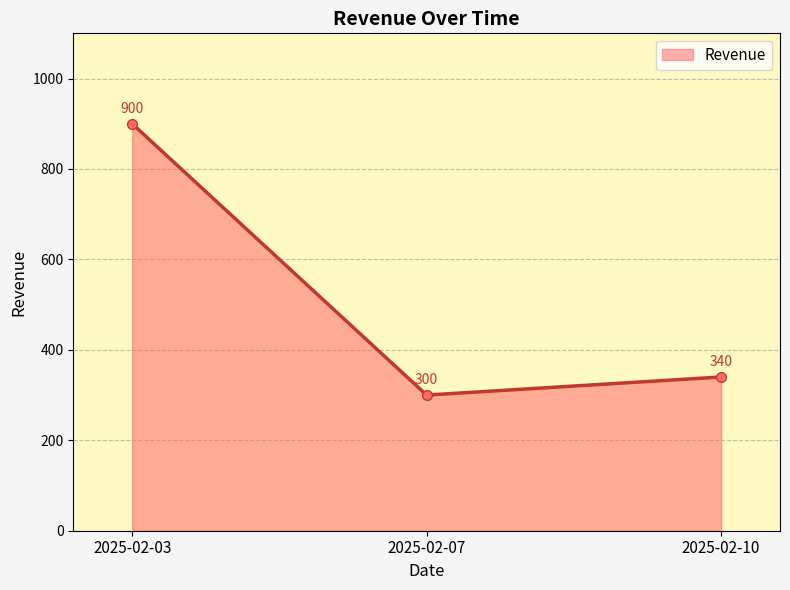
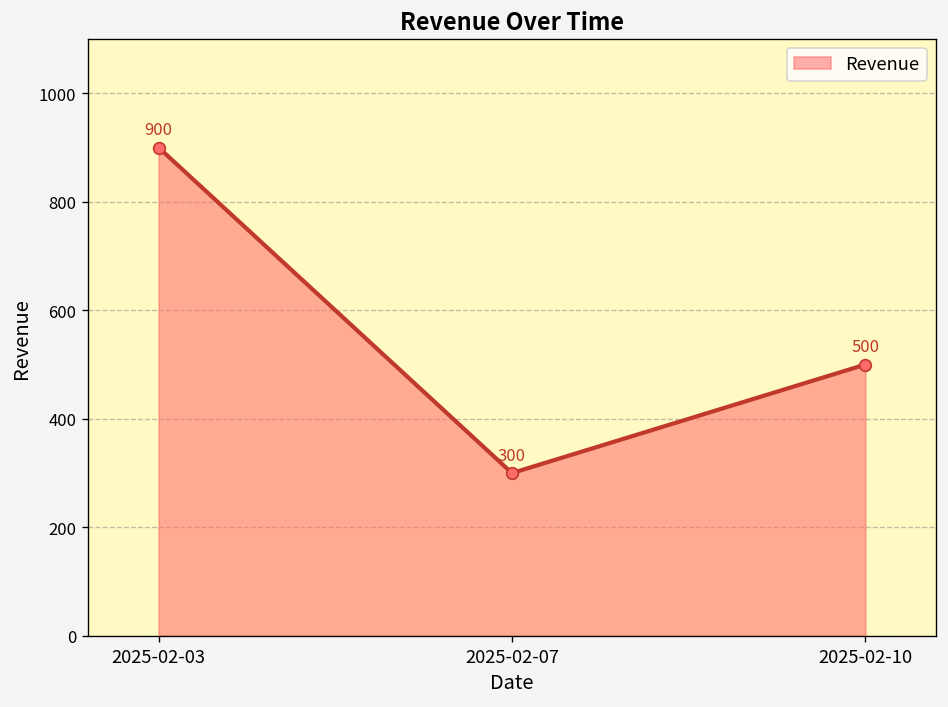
2025-02-10: 340 -> 500
